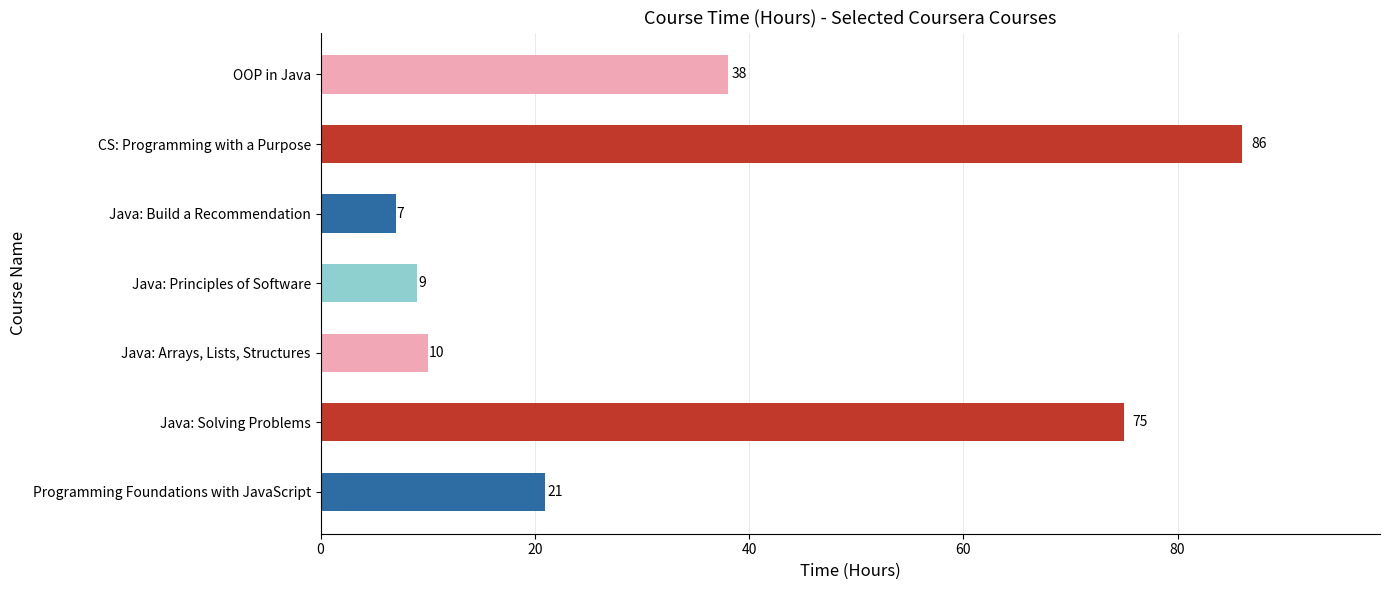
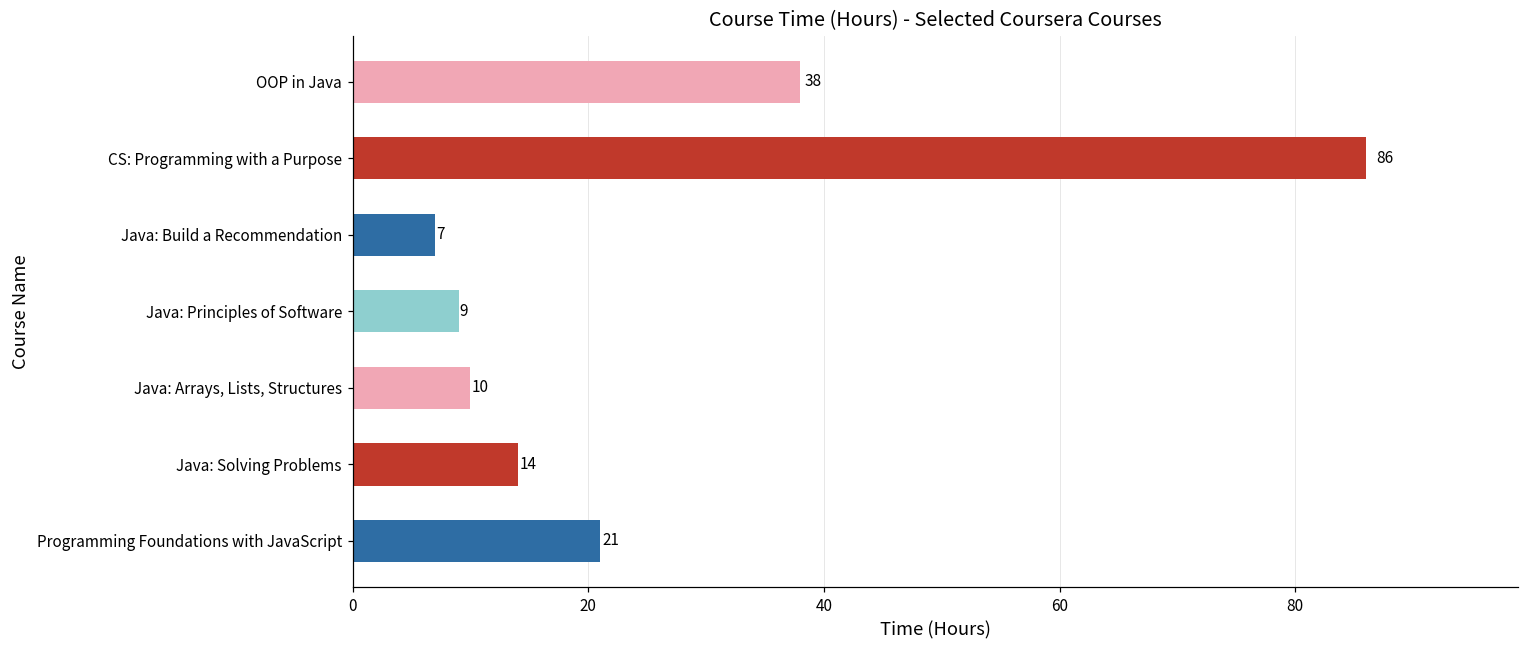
Java: Solving Problems: 75 -> 14
